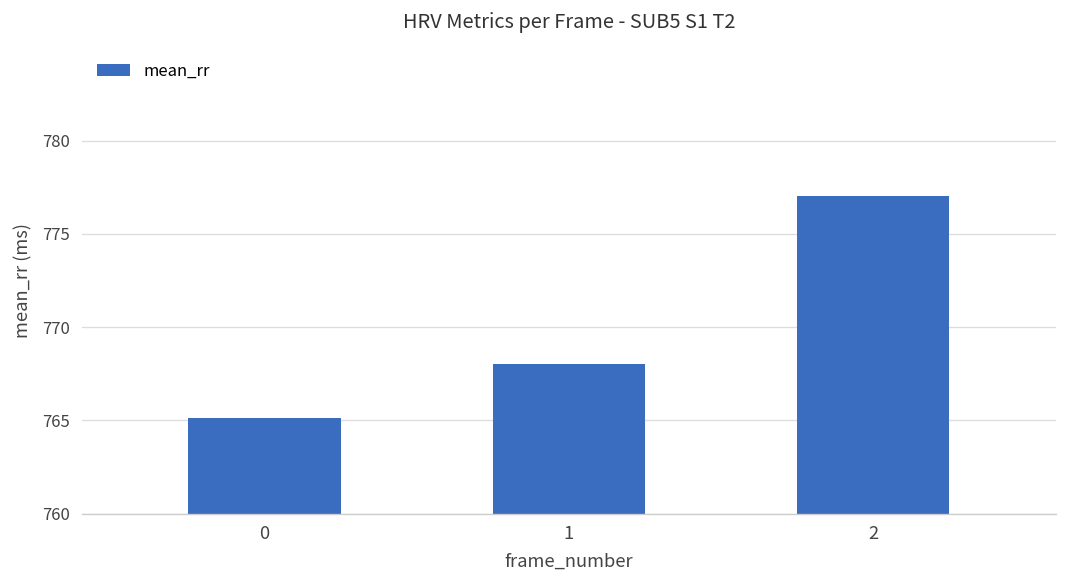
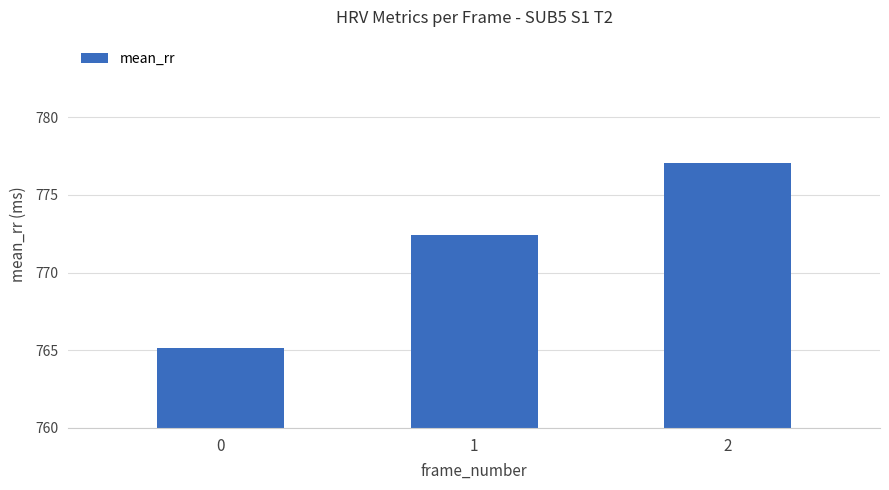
1: 768.0 -> 772.4
